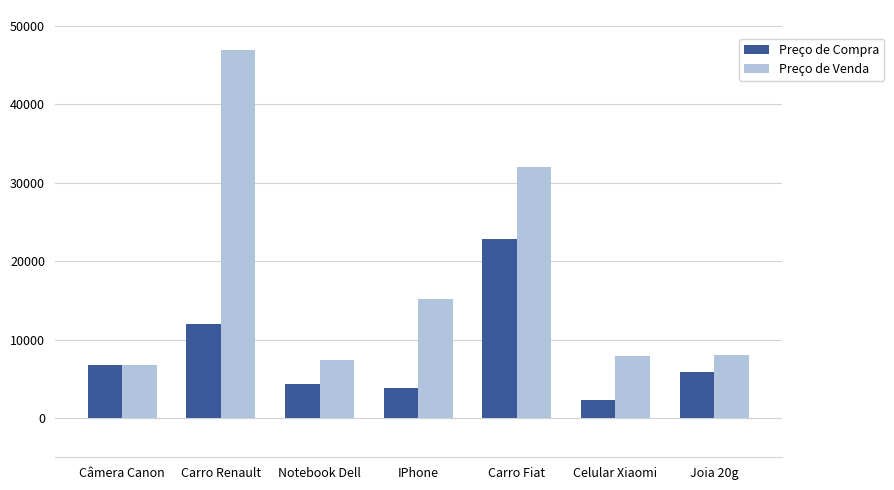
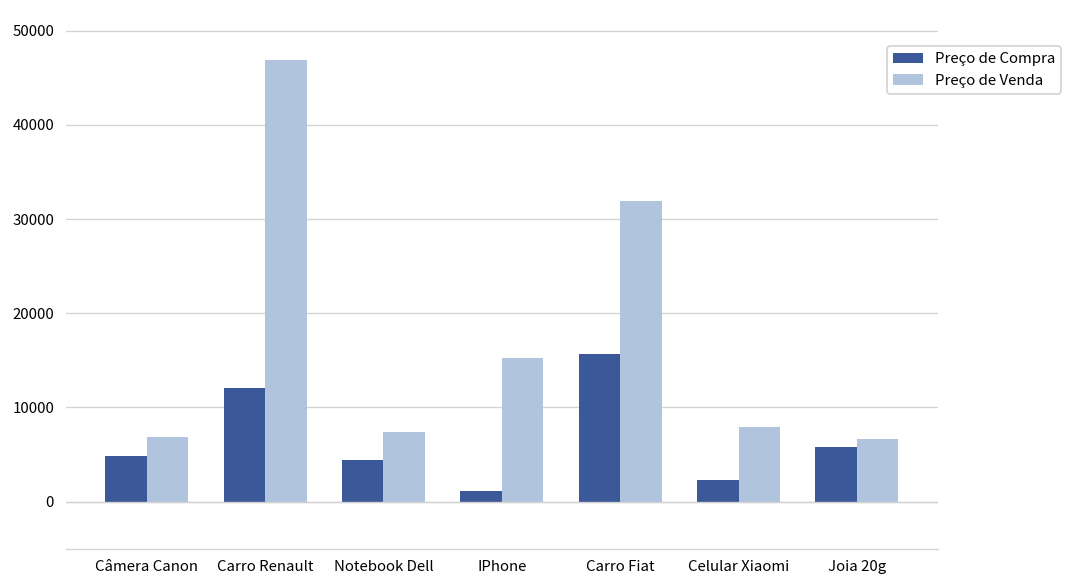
Preço de Compra, Câmera Canon: 7000 -> 5000
Preço de Compra, IPhone: 4000 -> 1000
Preço de Compra, Carro Fiat: 23000 -> 16000
Preço de Venda, Joia 20g: 8000 -> 7000
